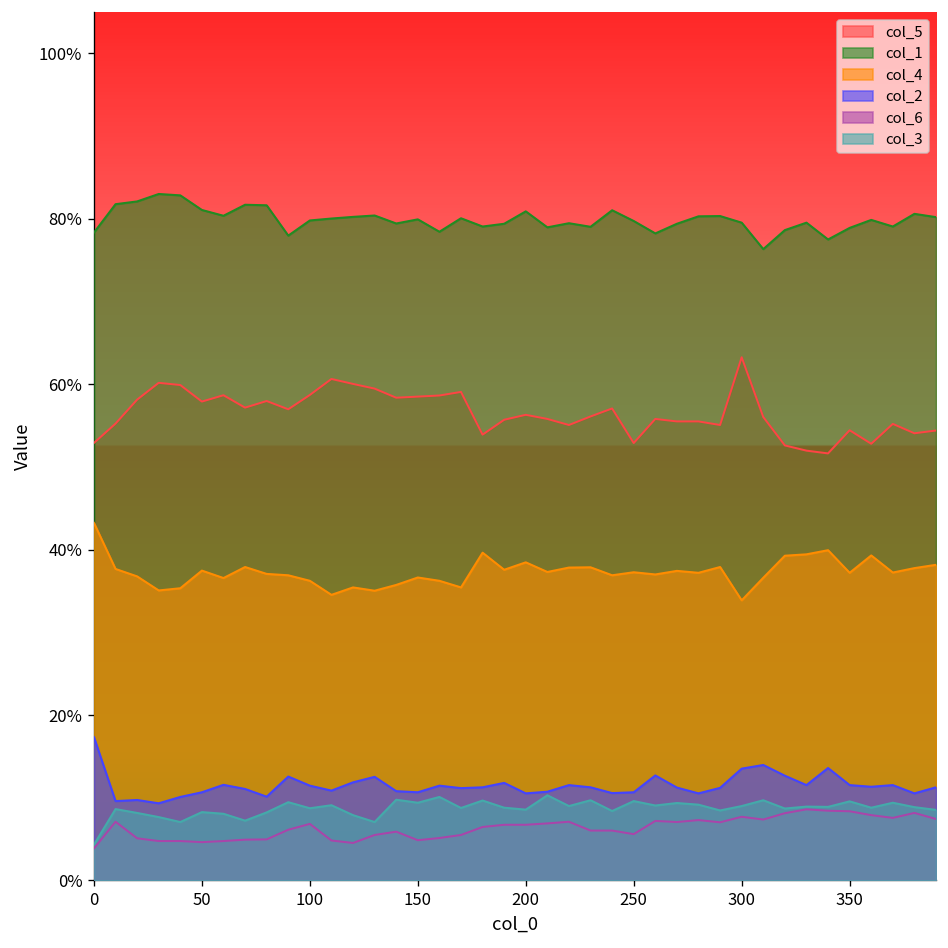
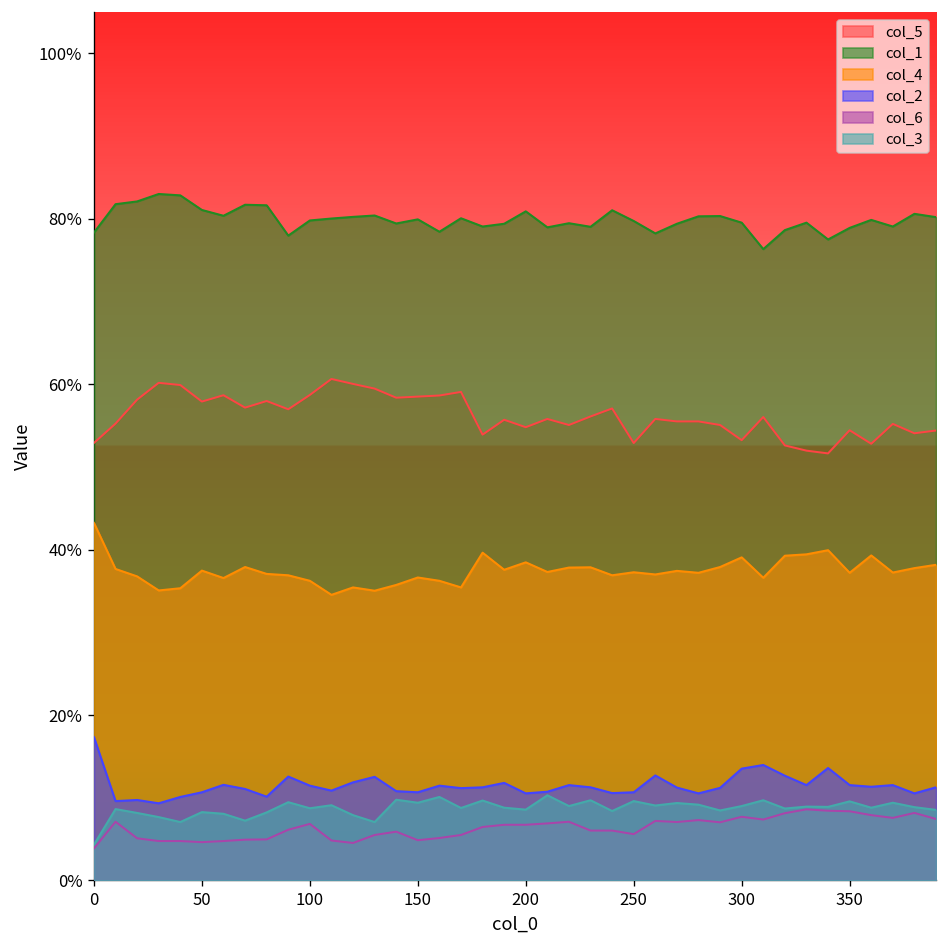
col_5, 200: 56% -> 55%
col_5, 300: 63% -> 53%
col_4, 300: 34% -> 39%
